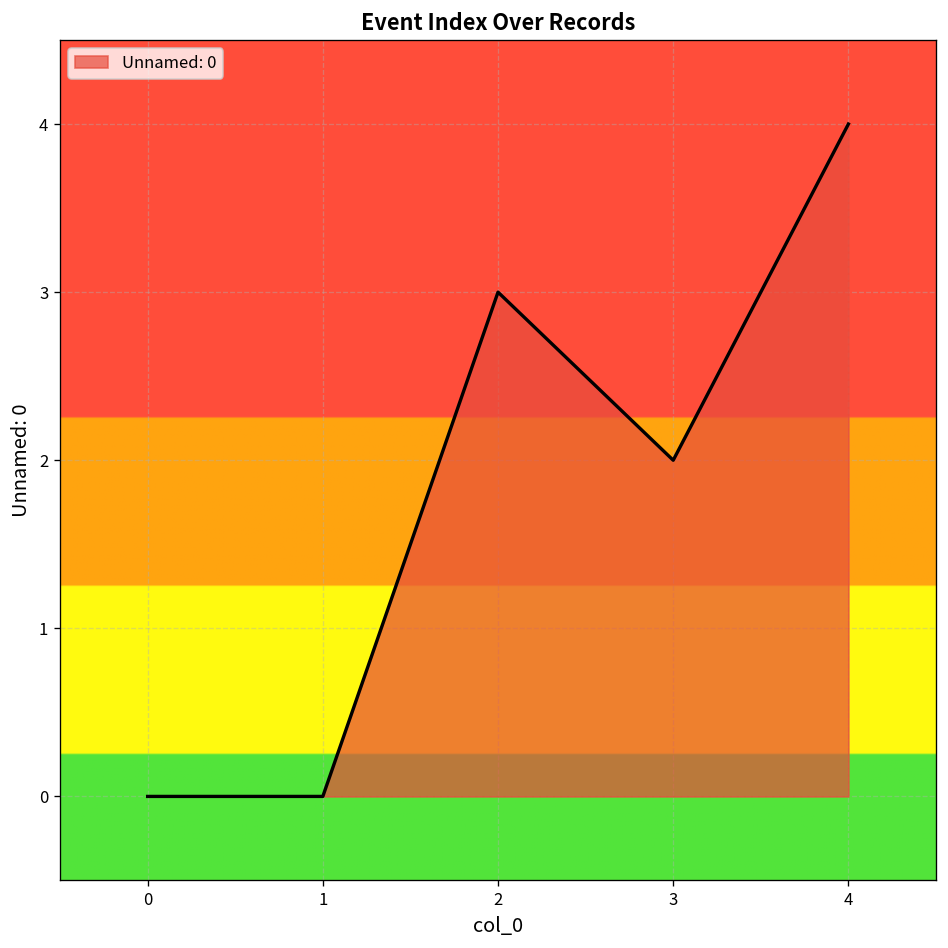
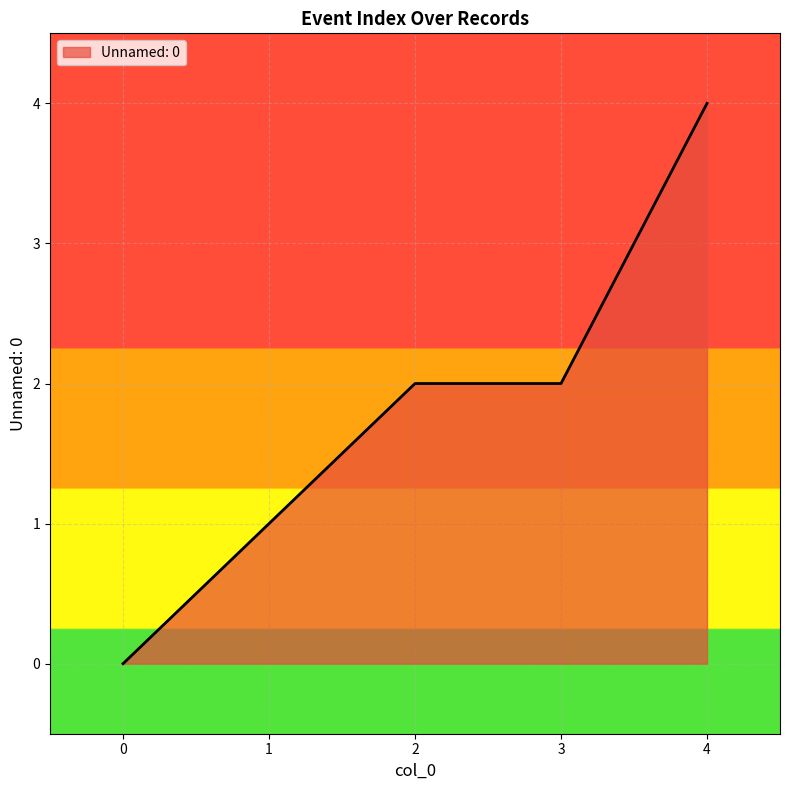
1: 0 -> 1
2: 3 -> 2
